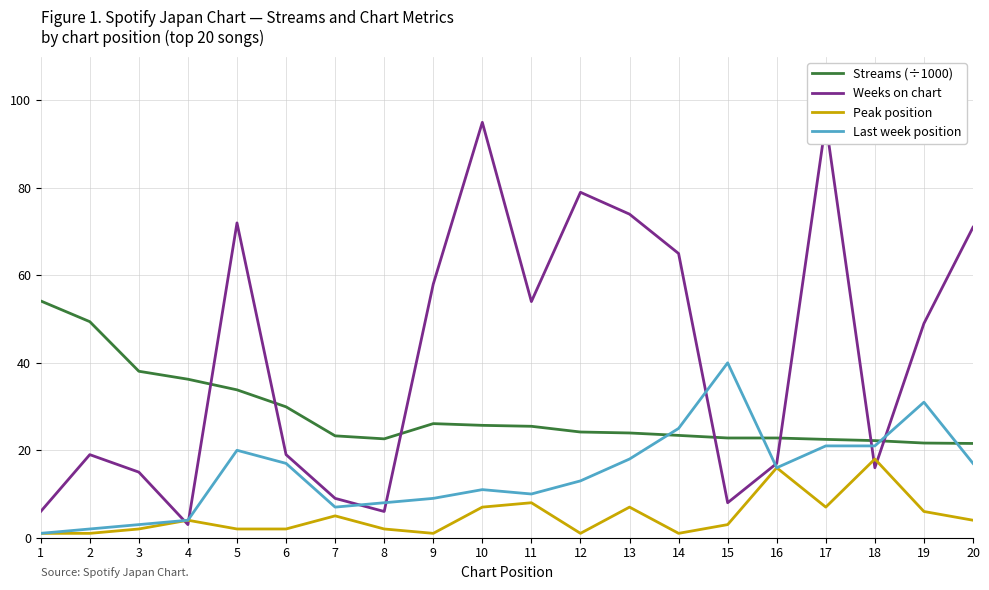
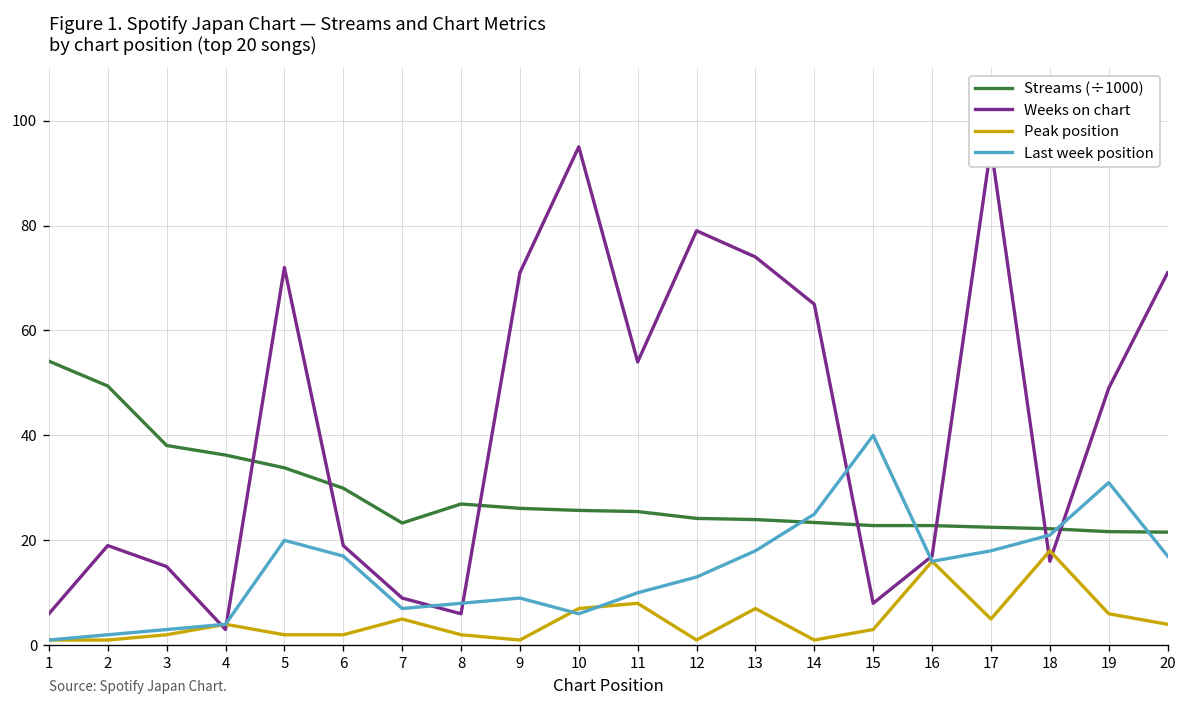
Streams (÷1000), 8: 23 -> 27
Weeks on chart, 9: 58 -> 71
Last week position, 10: 11 -> 6
Peak position, 17: 7 -> 5
Last week position, 17: 21 -> 18
